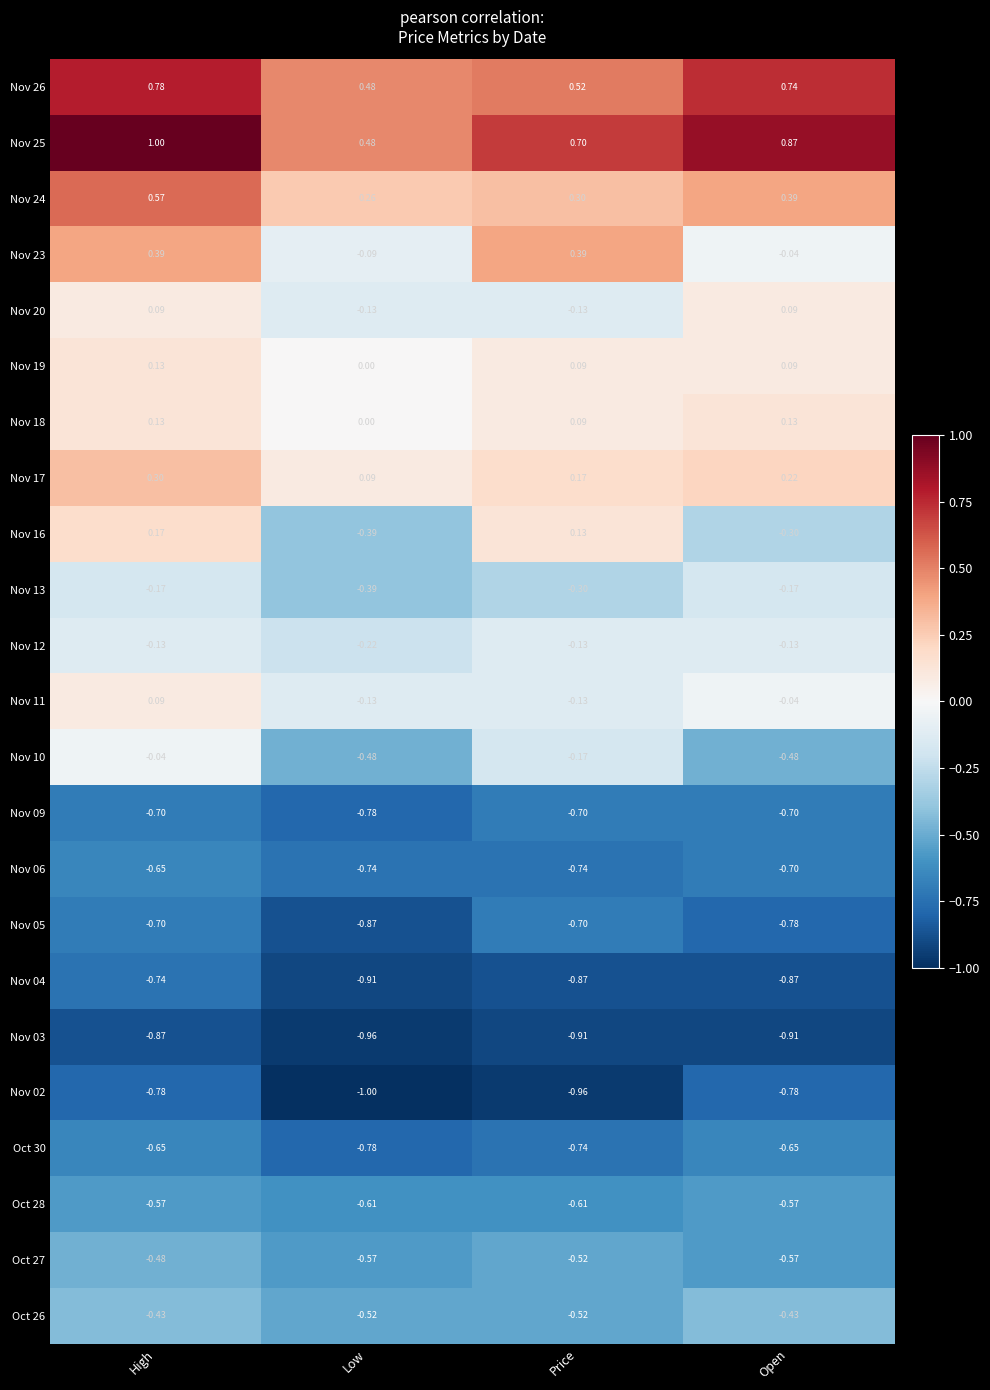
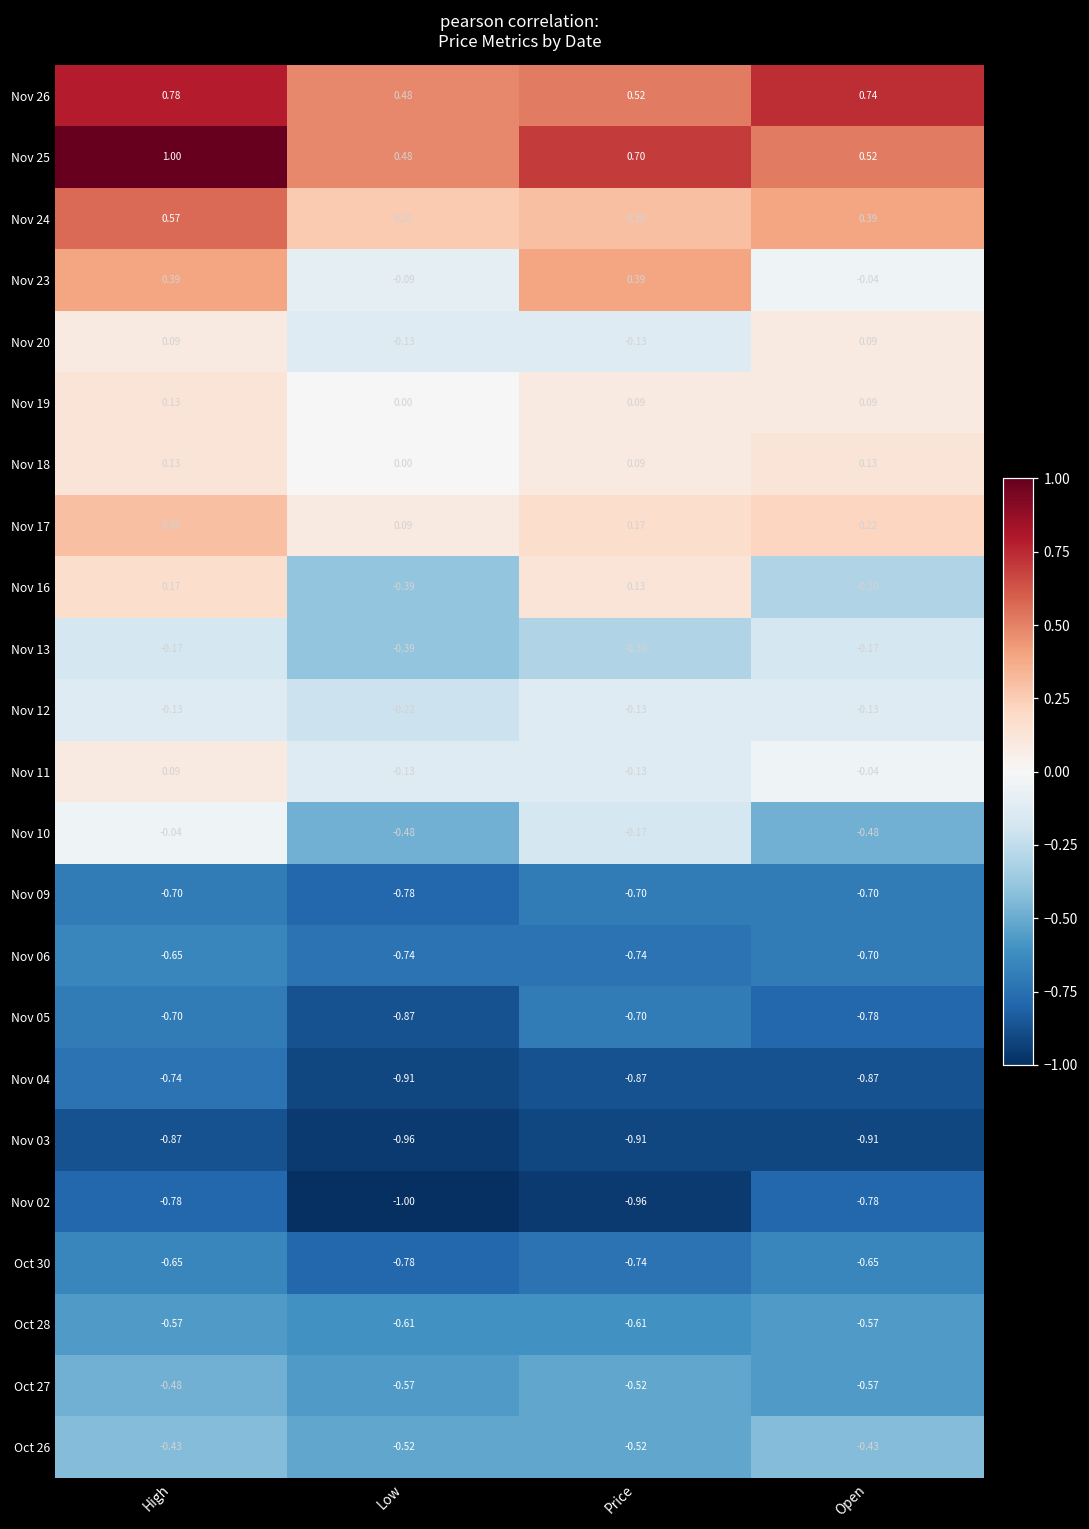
Nov 25, Open: 0.87 -> 0.52
